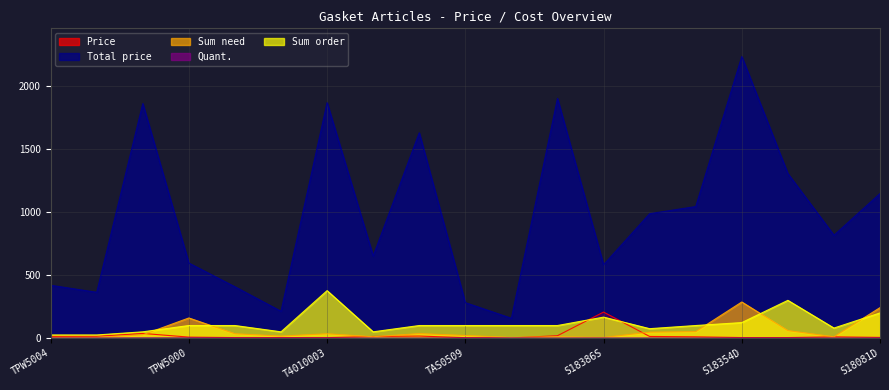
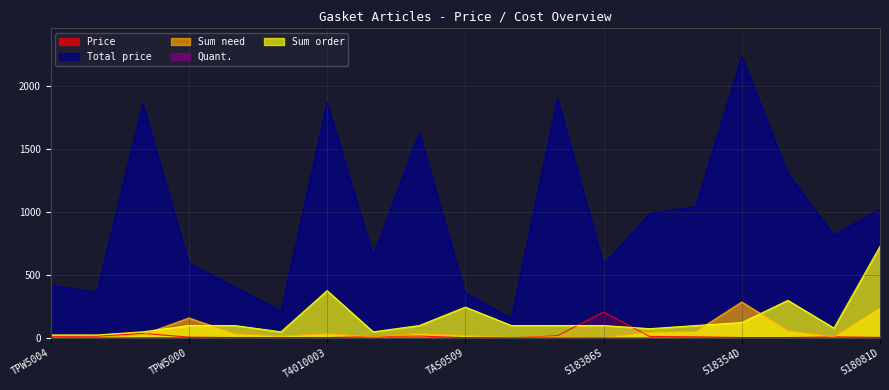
Total price, TAS0509: 280 -> 360
Sum order, TAS0509: 100 -> 250
Sum order, S18386S: 170 -> 100
Total price, S18081D: 1150 -> 1030
Sum order, S18081D: 200 -> 730
